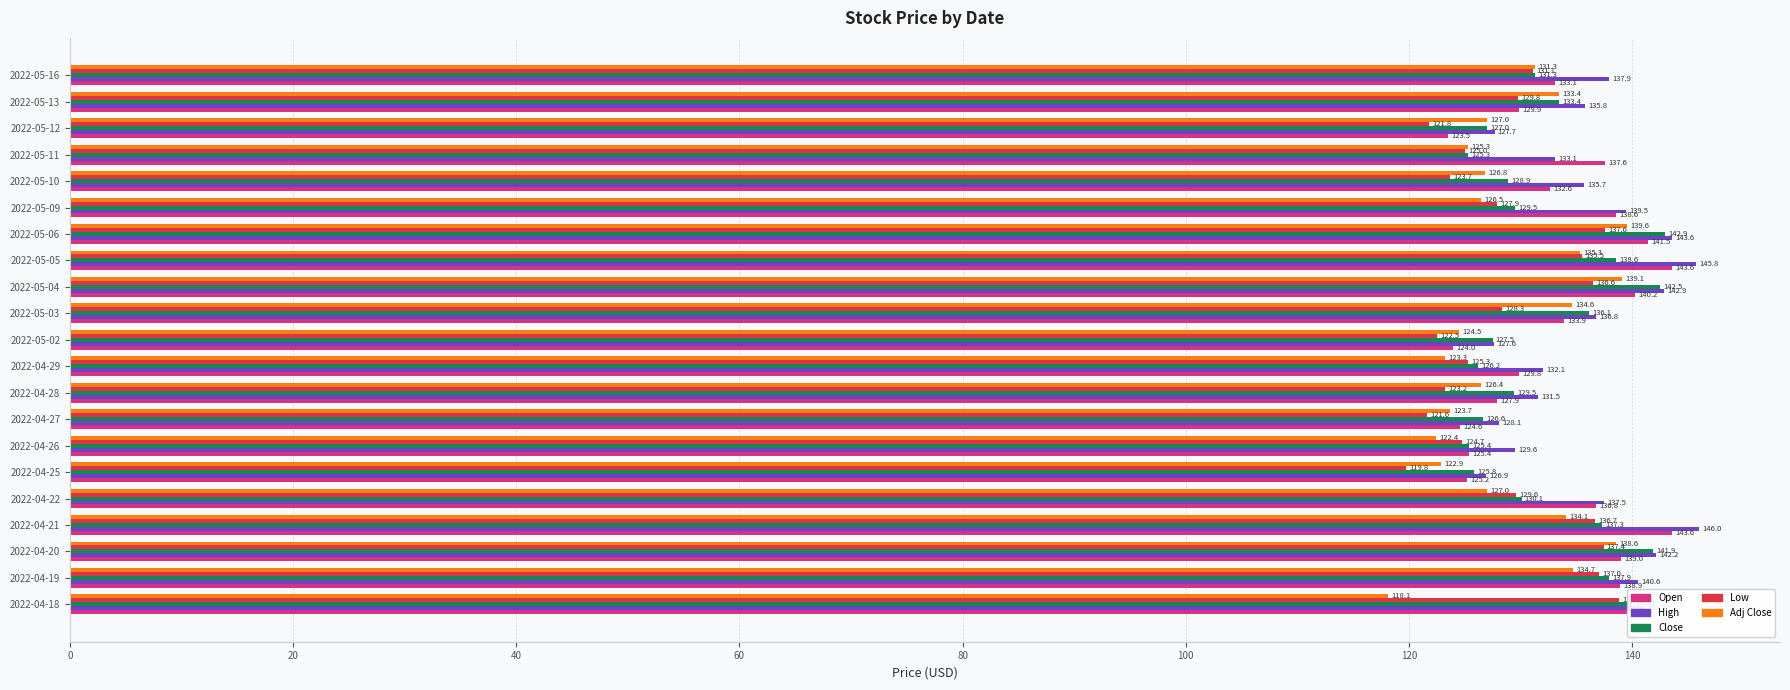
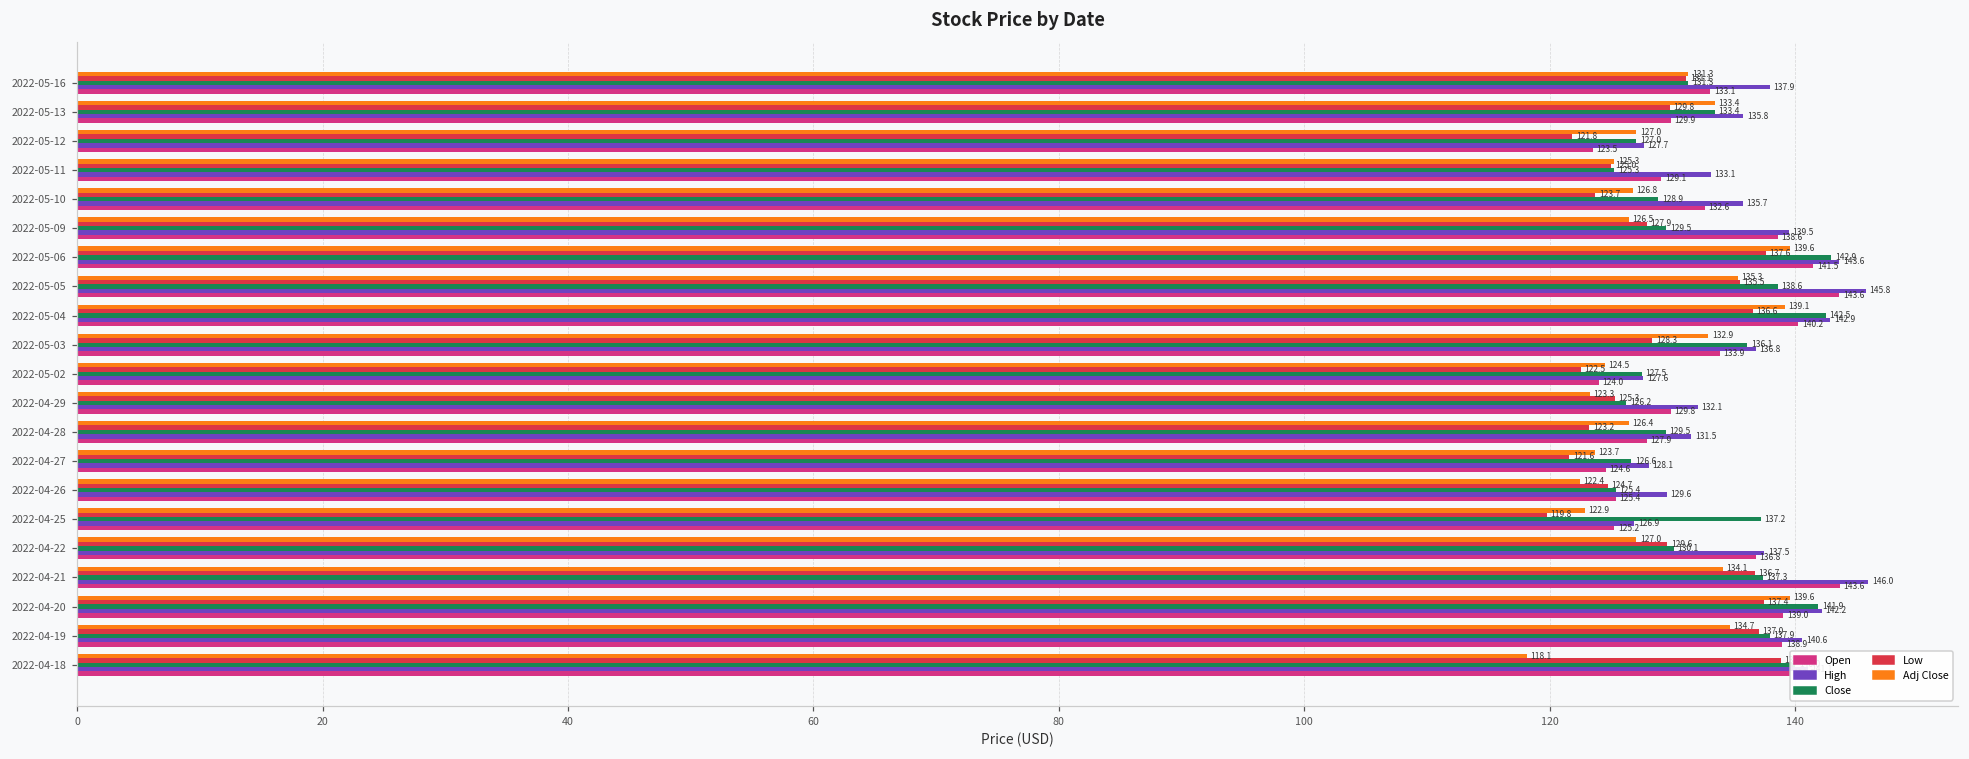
Open, 2022-05-11: 137.6 -> 129.1
Adj Close, 2022-05-03: 134.6 -> 132.9
Close, 2022-04-25: 125.8 -> 137.2
Adj Close, 2022-04-20: 138.6 -> 139.6
